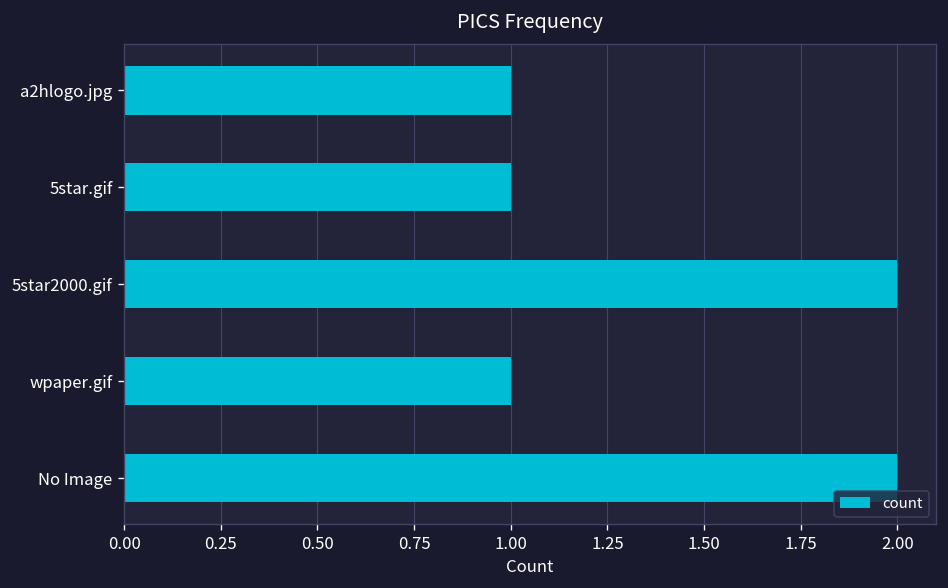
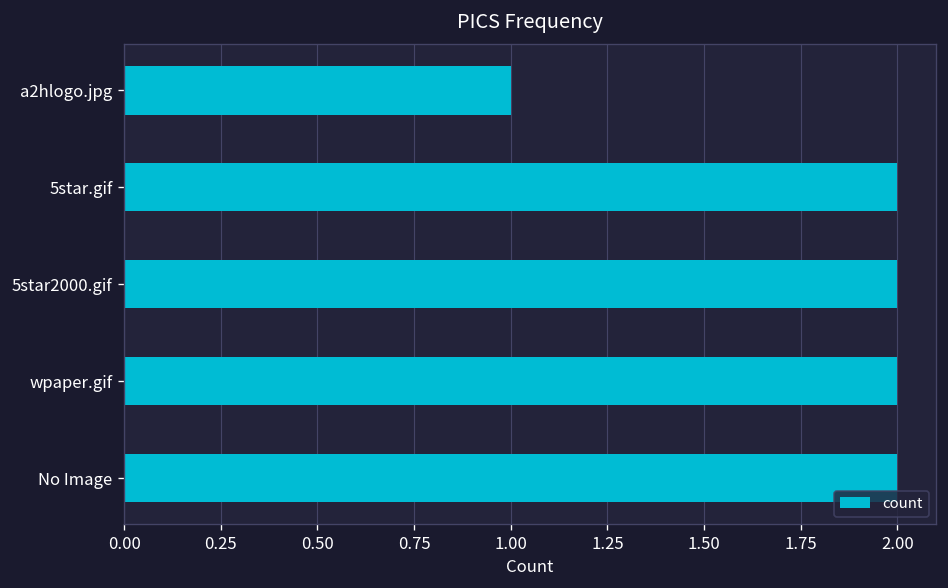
5star.gif: 1 -> 2
wpaper.gif: 1 -> 2
